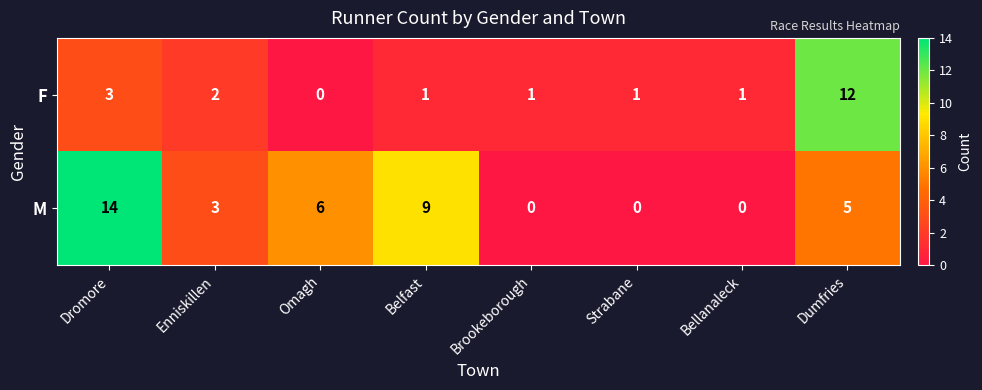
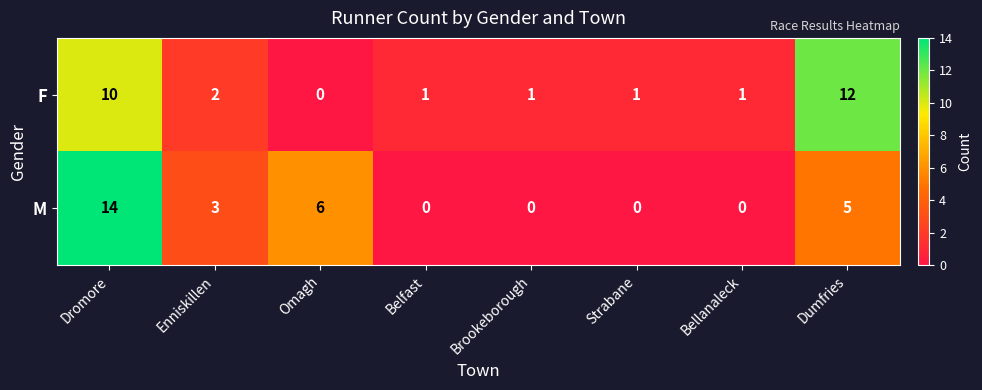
F, Dromore: 3 -> 10
M, Belfast: 9 -> 0
